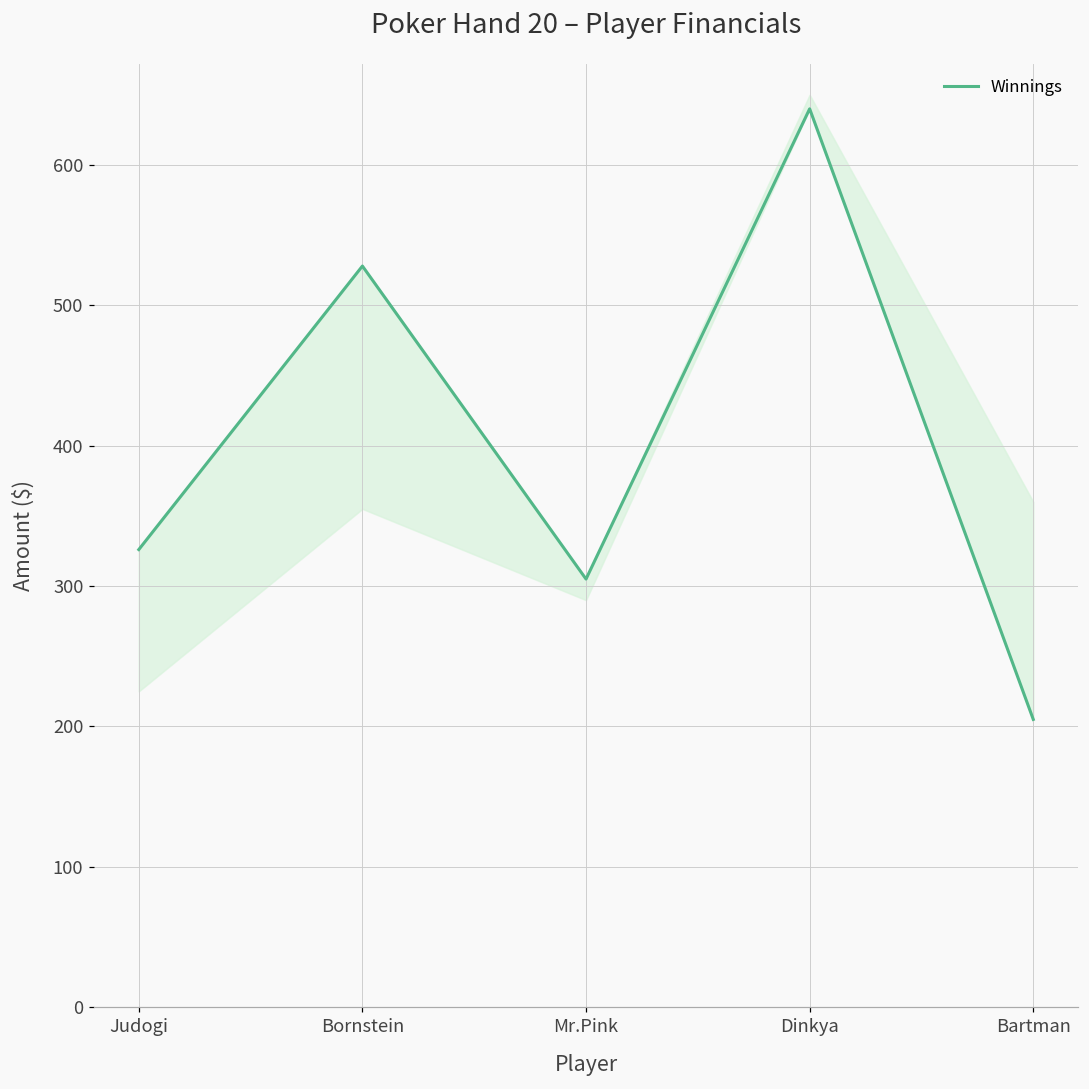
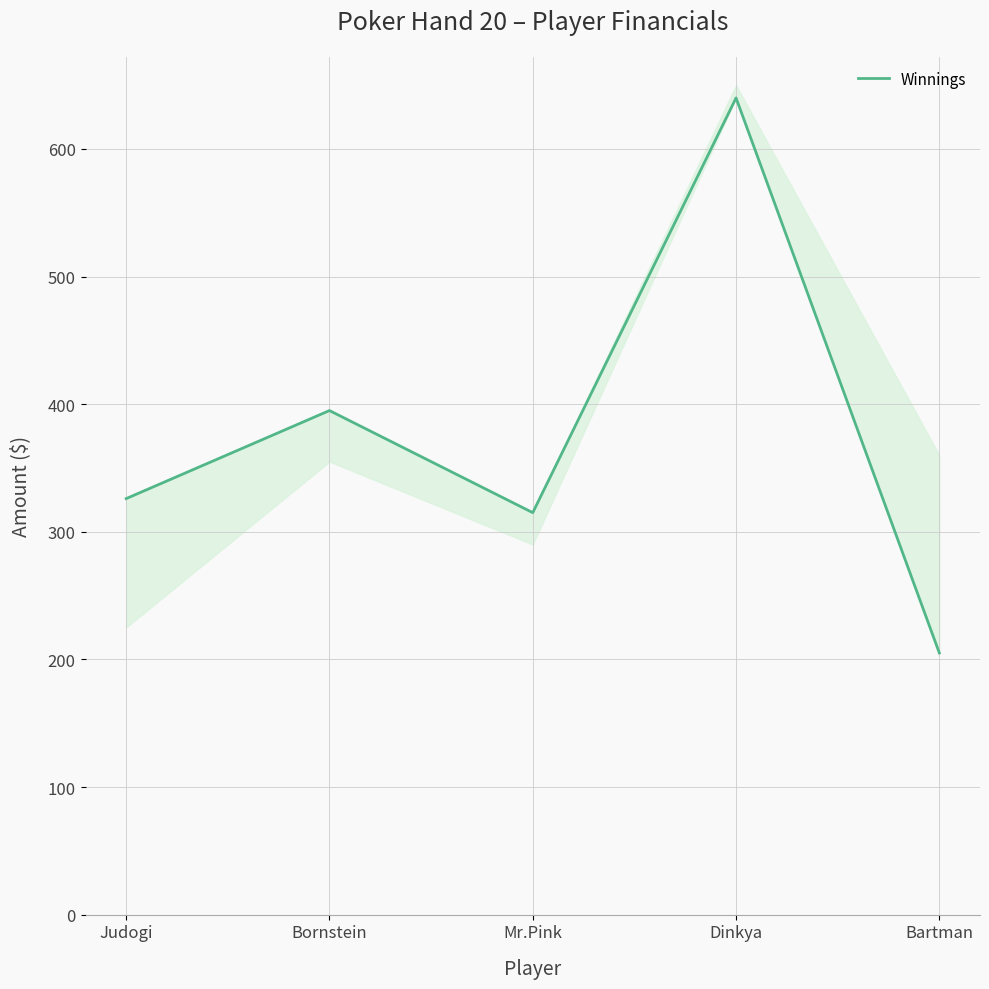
Winnings, Bornstein: 528 -> 395
Winnings, Mr.Pink: 305 -> 315
